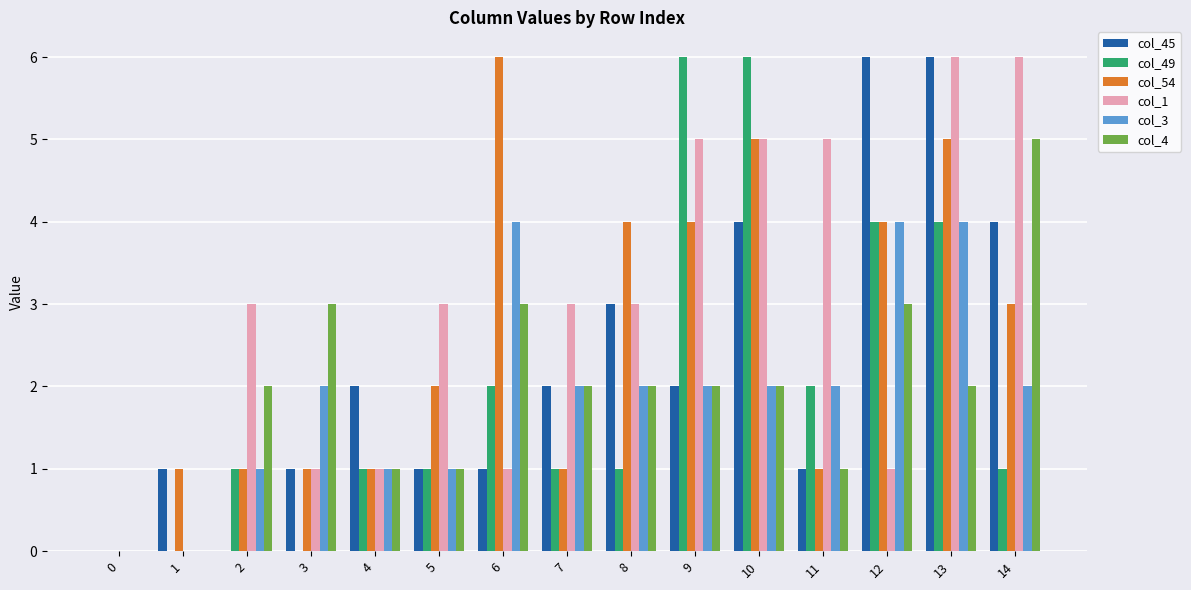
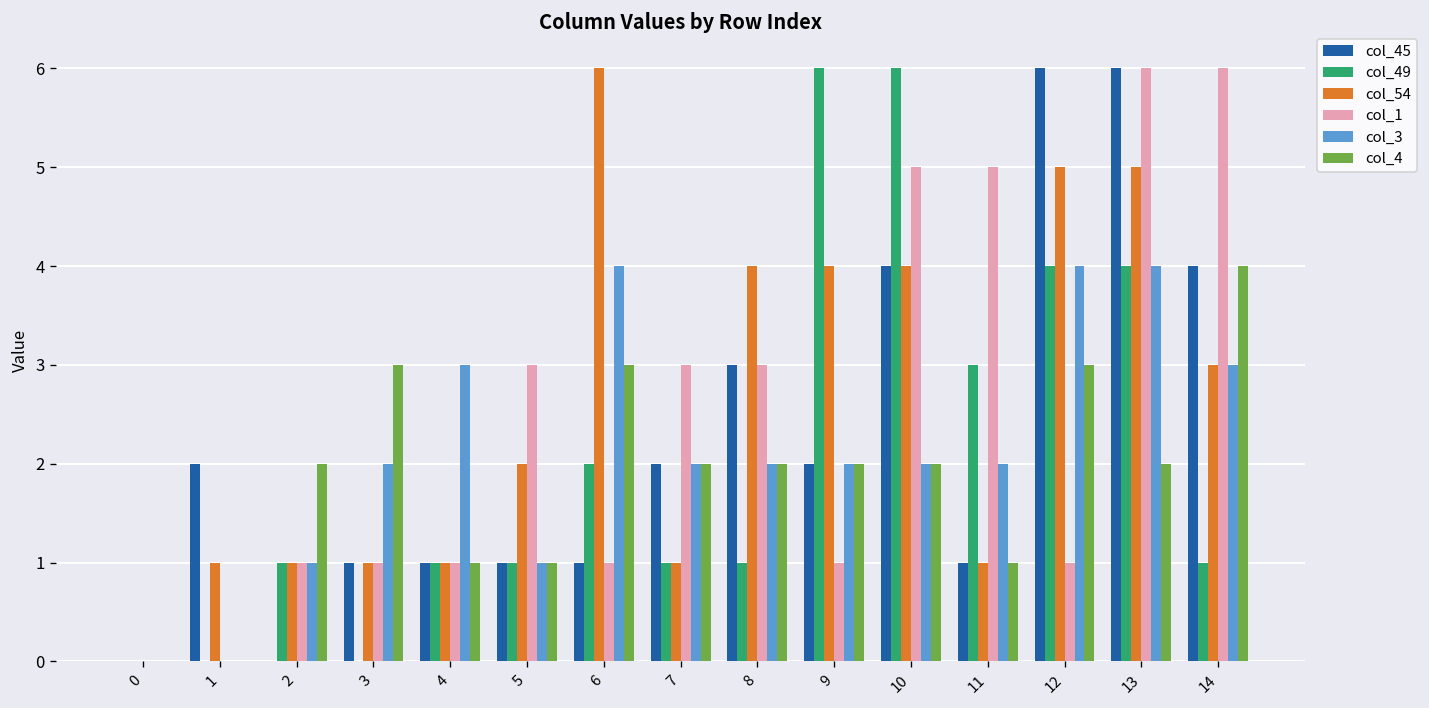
col_45, 1: 1 -> 2
col_1, 2: 3 -> 1
col_45, 4: 2 -> 1
col_3, 4: 1 -> 3
col_1, 9: 5 -> 1
col_54, 10: 5 -> 4
col_49, 11: 2 -> 3
col_54, 12: 4 -> 5
col_3, 14: 2 -> 3
col_4, 14: 5 -> 4
